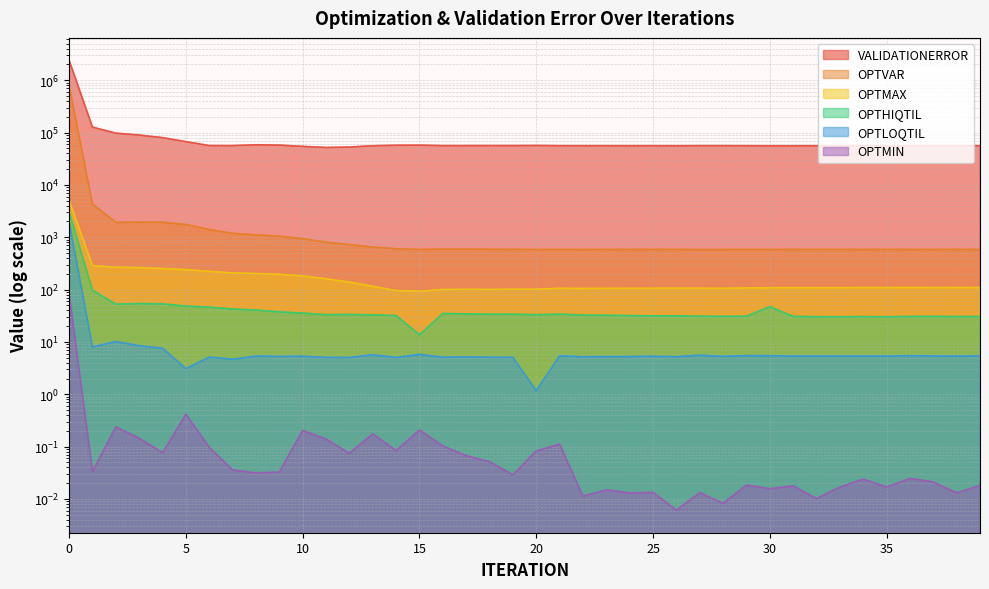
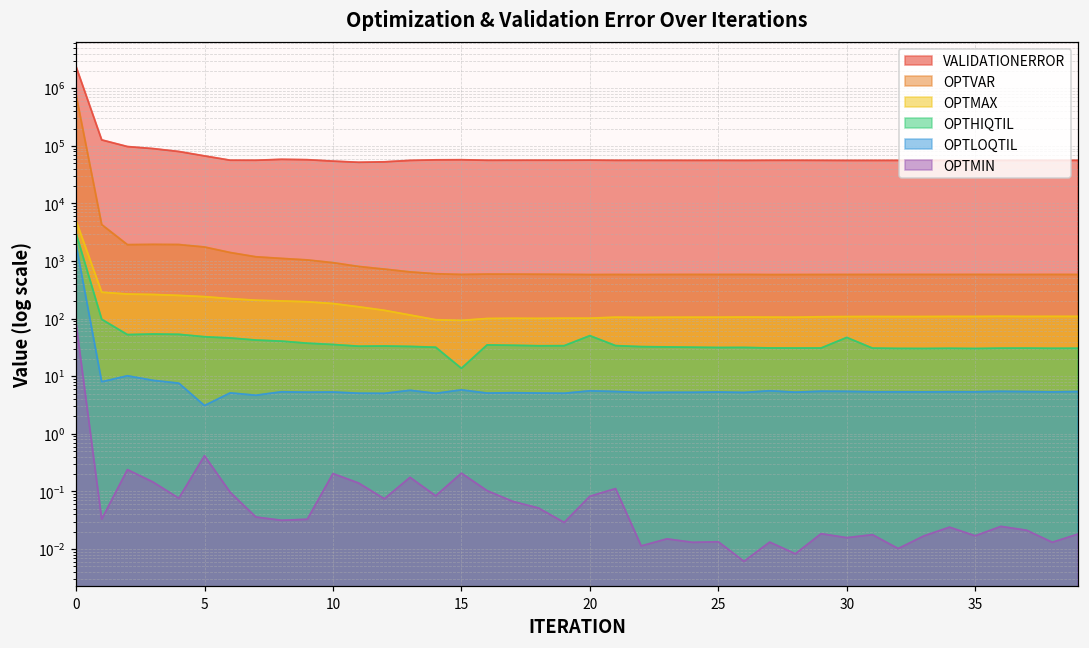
OPTHIQTIL, 20: 30 -> 50
OPTLOQTIL, 20: 1.2 -> 6
